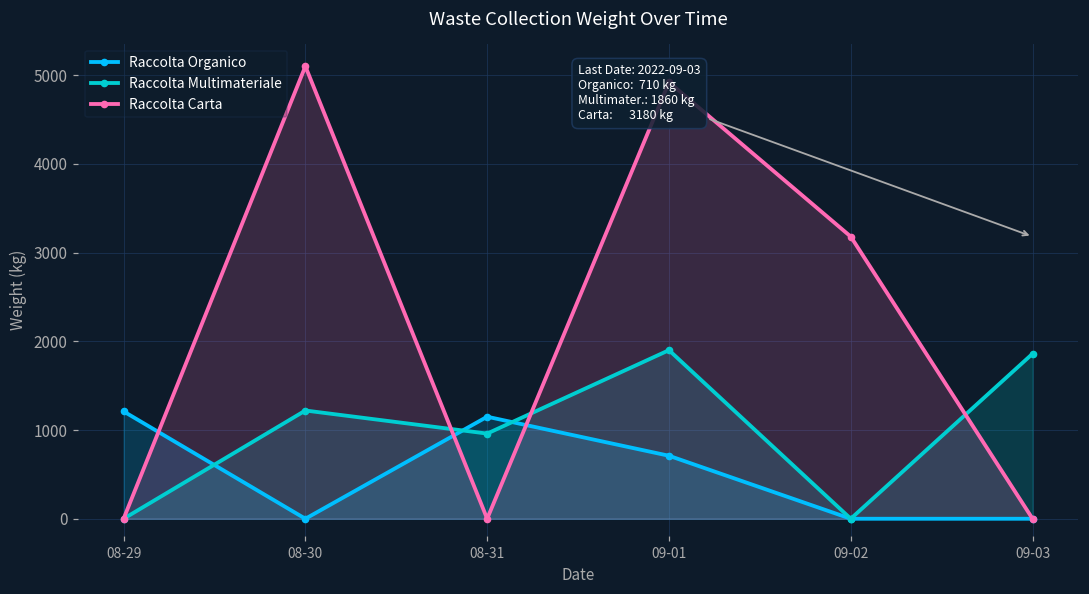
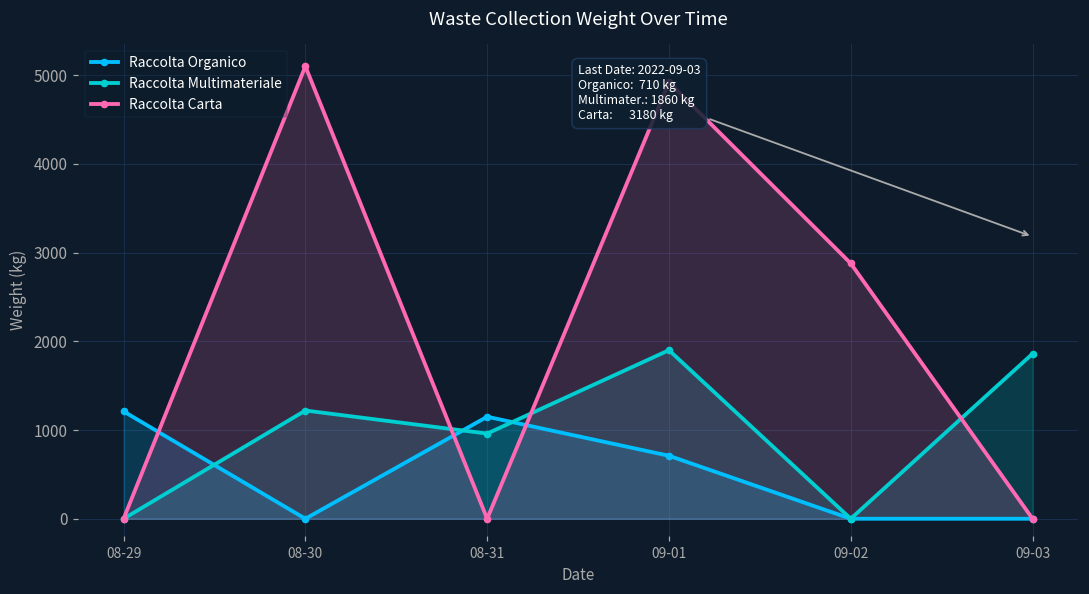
Raccolta Carta, 09-02: 3200 -> 2900
